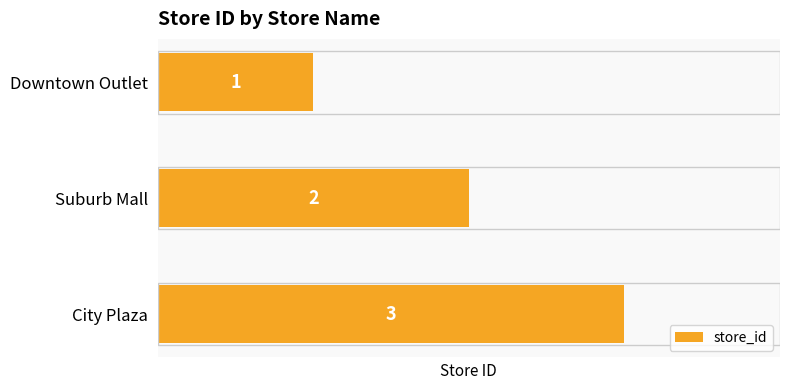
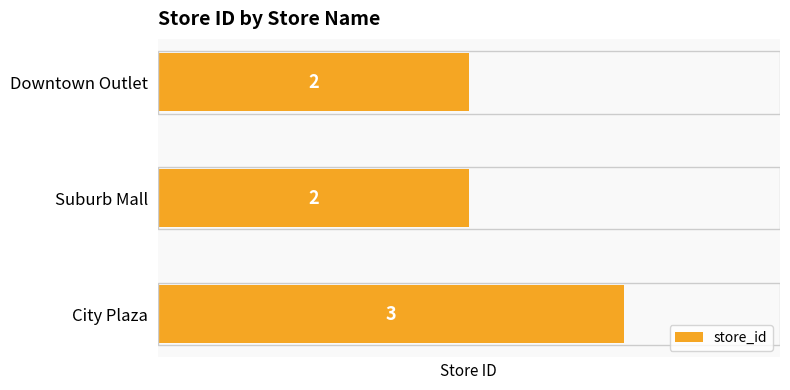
Downtown Outlet: 1 -> 2
